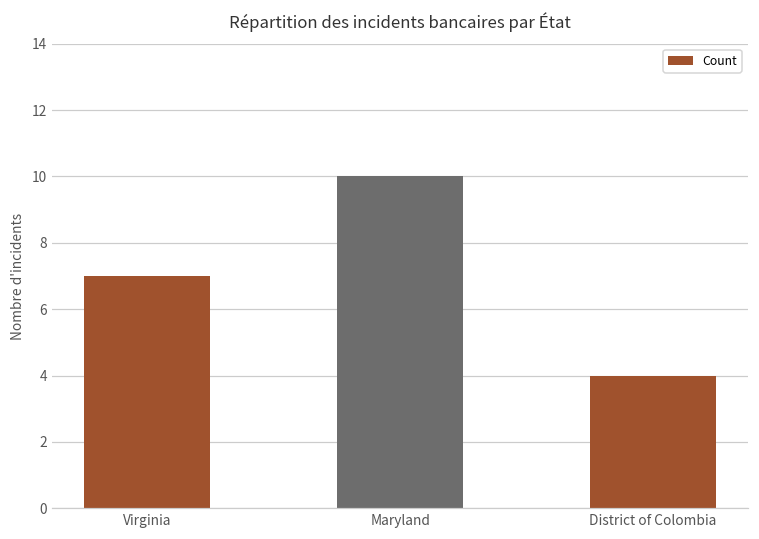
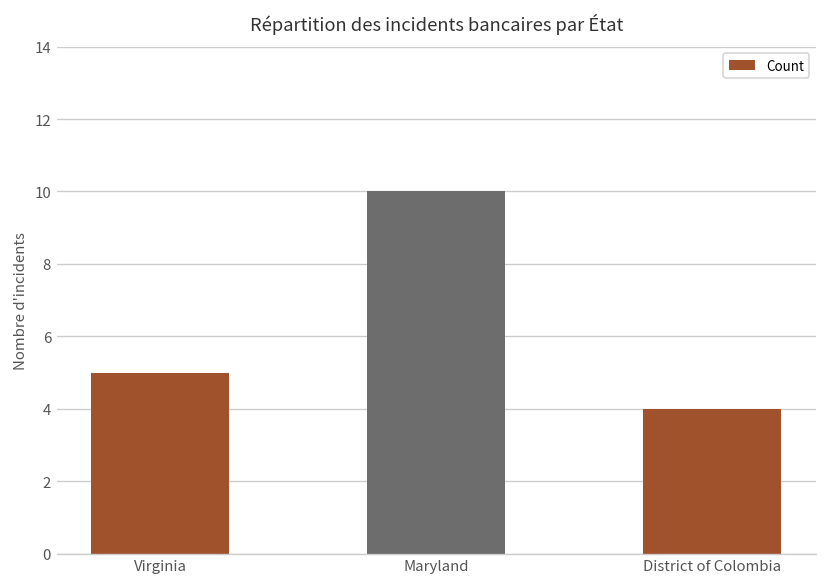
Virginia: 7 -> 5
